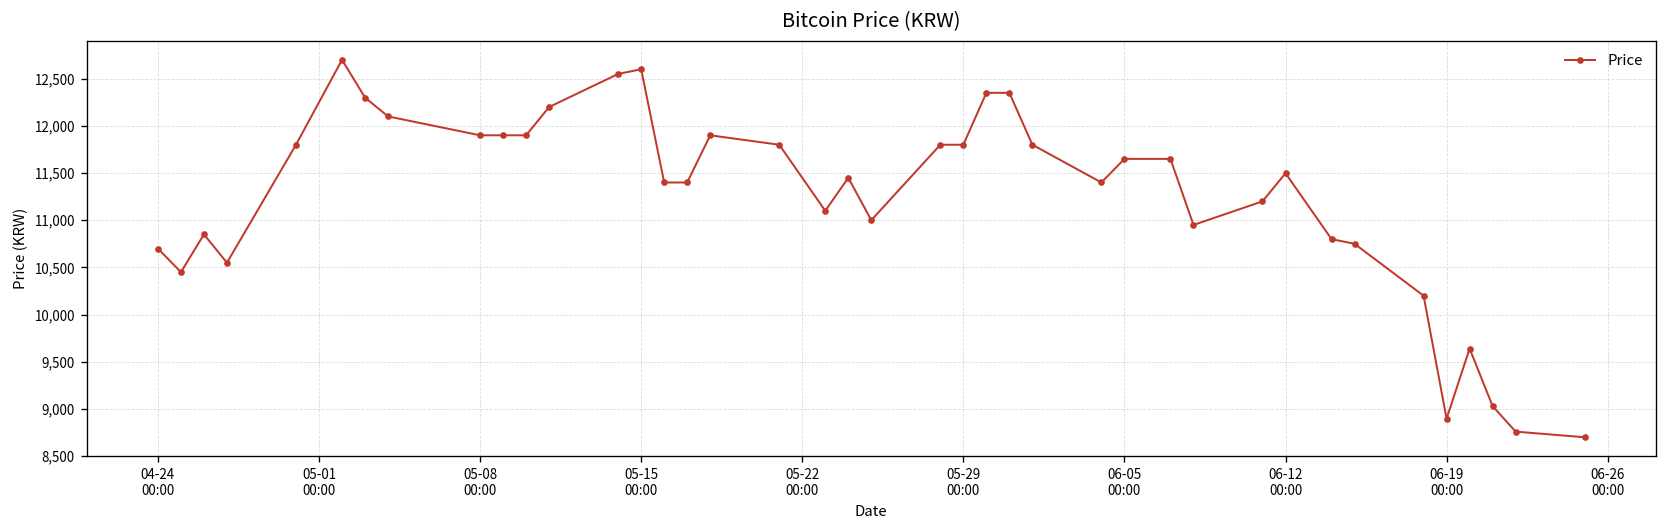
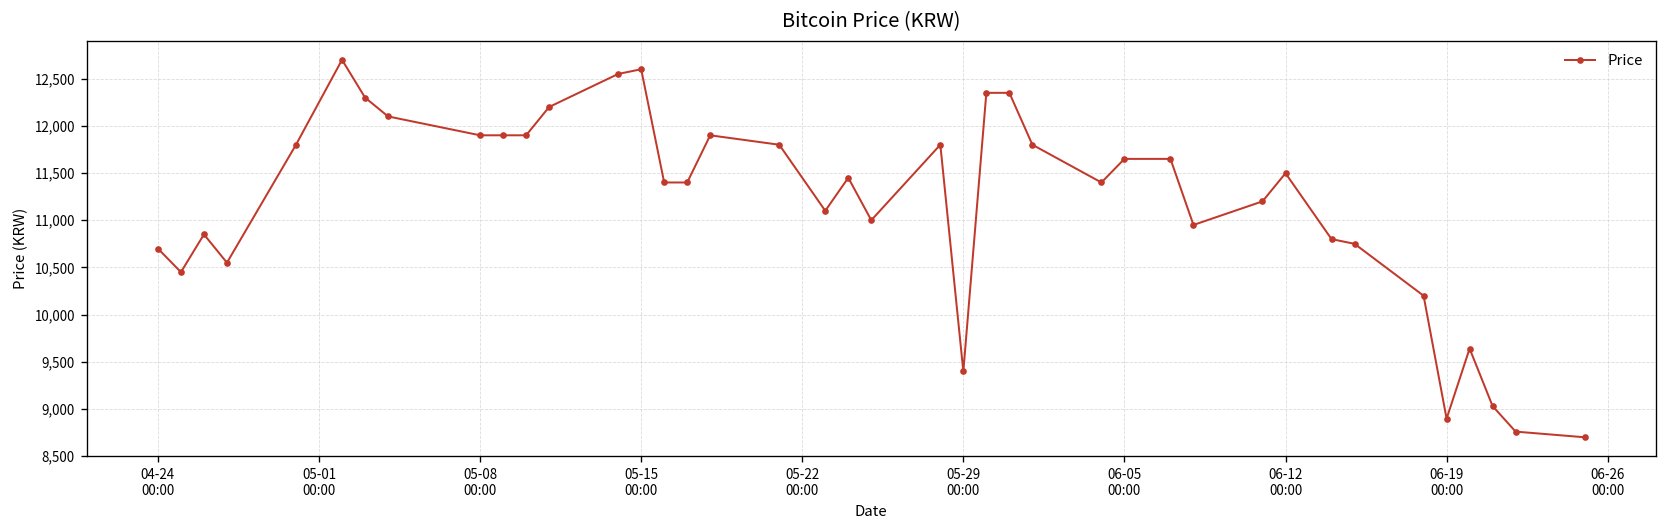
05-29 00:00: 11,800 -> 9,400
